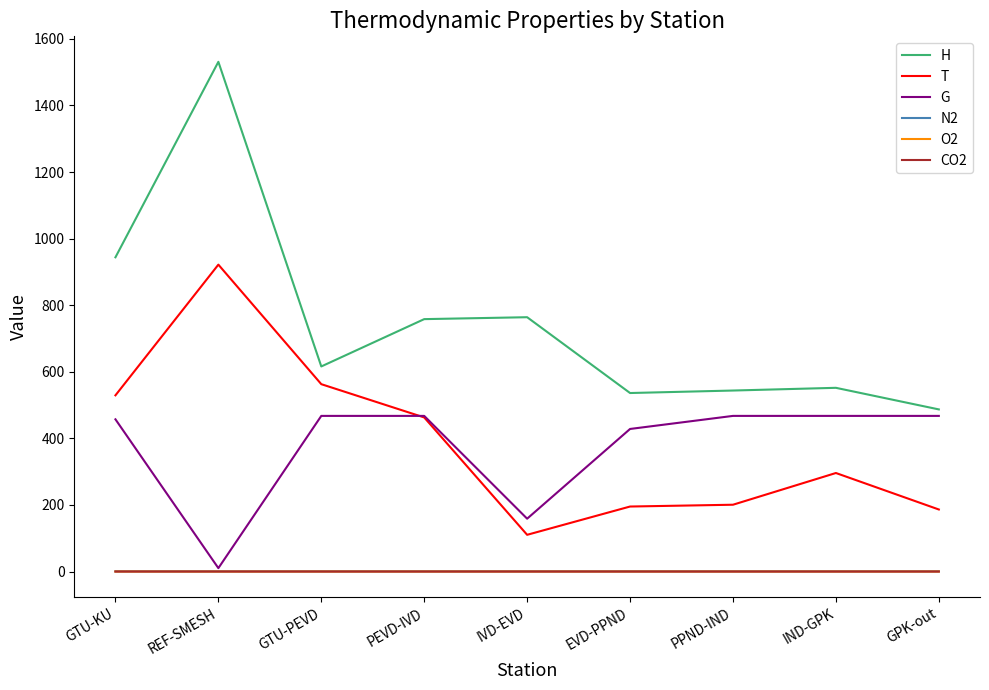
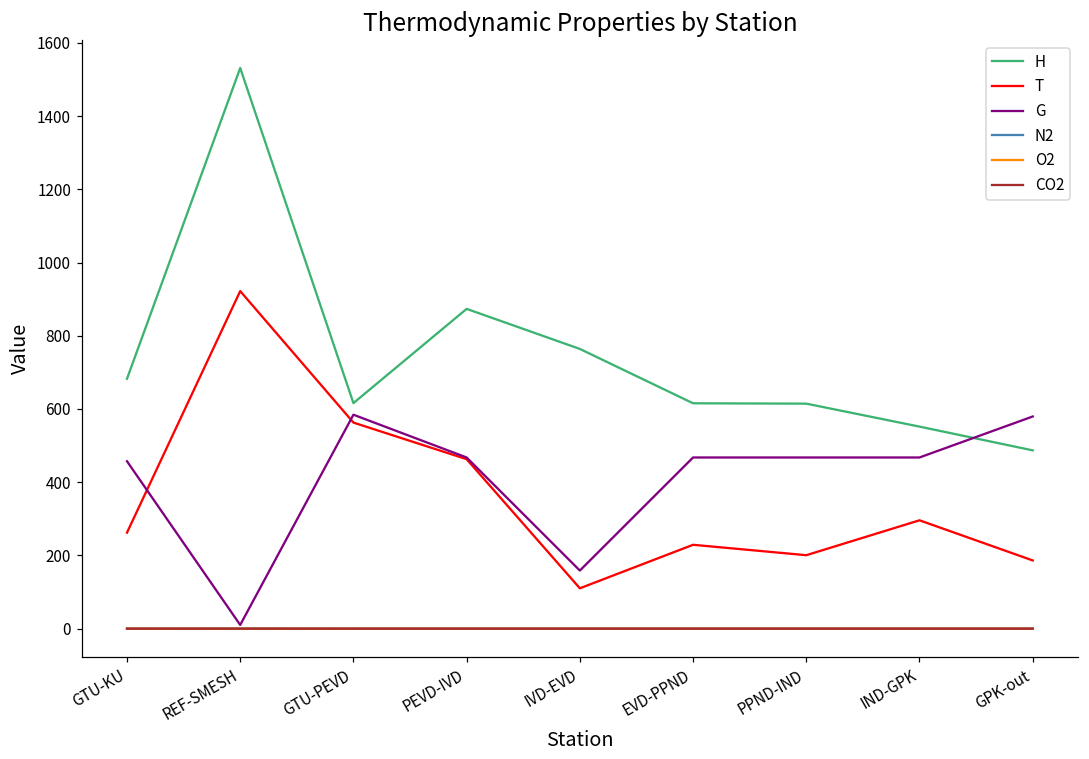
H, GTU-KU: 940 -> 680
T, GTU-KU: 530 -> 260
G, GTU-PEVD: 470 -> 580
H, PEVD-IVD: 760 -> 870
H, EVD-PPND: 540 -> 620
T, EVD-PPND: 200 -> 230
G, EVD-PPND: 430 -> 470
H, PPND-IND: 540 -> 610
G, GPK-out: 470 -> 580
